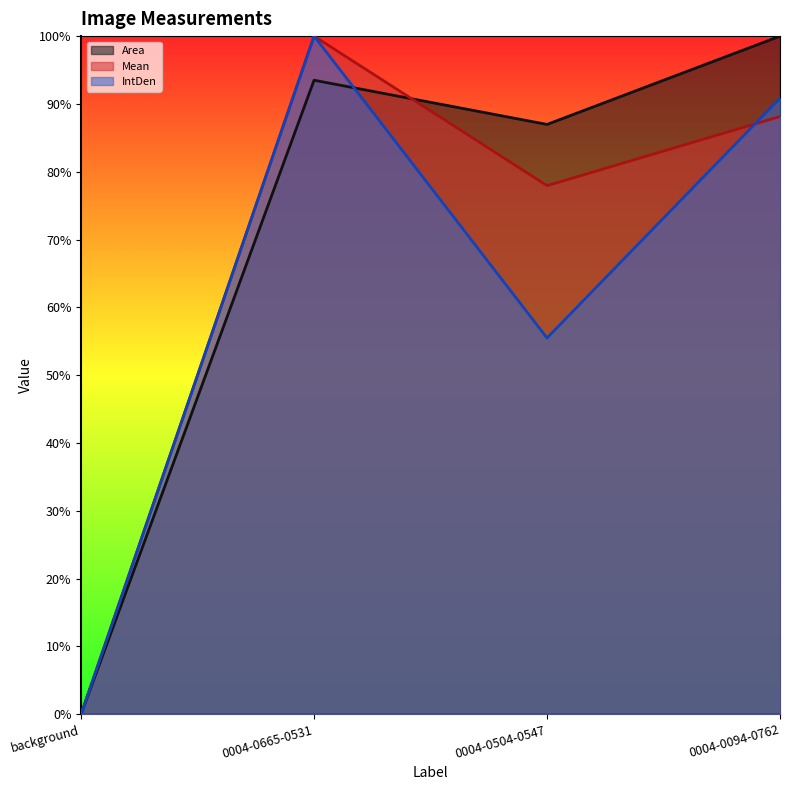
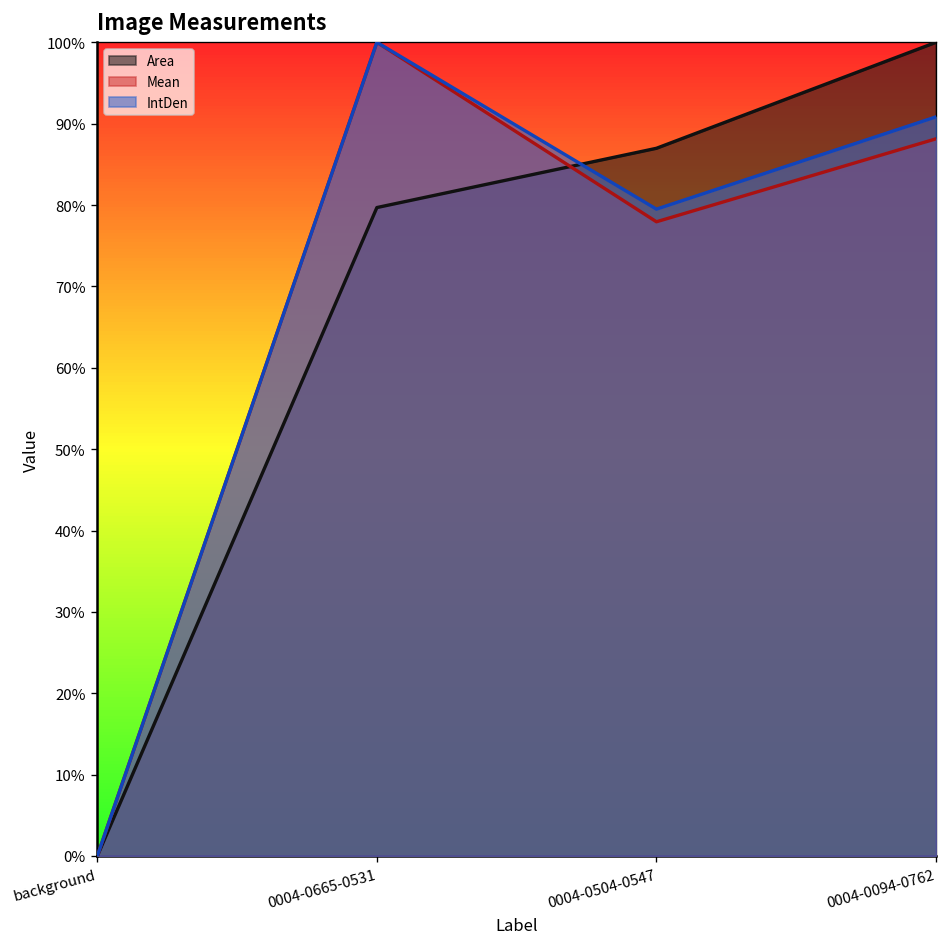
Area, 0004-0665-0531: 93% -> 80%
IntDen, 0004-0504-0547: 55% -> 80%
